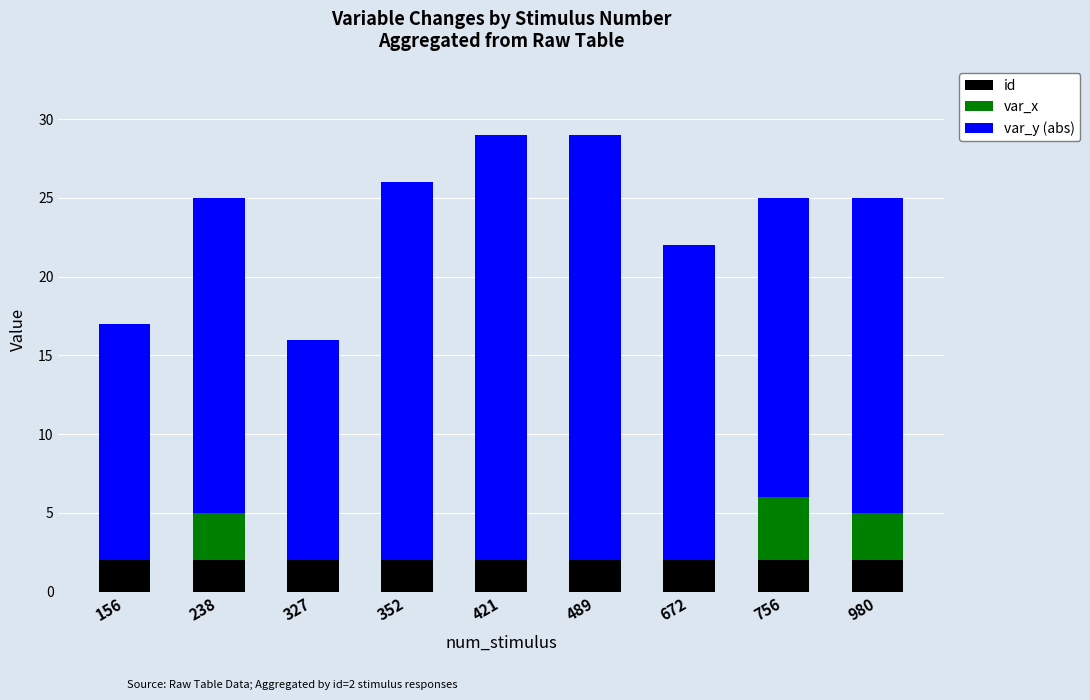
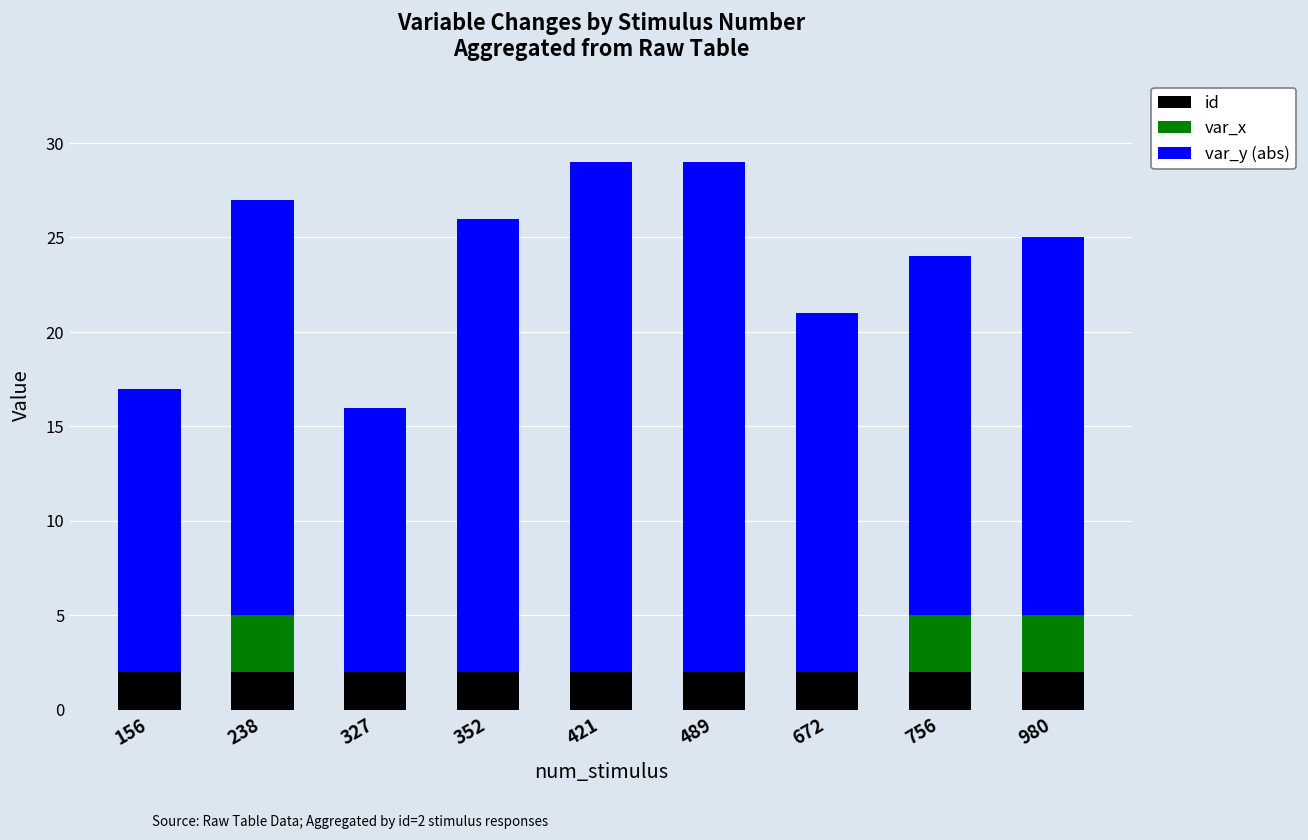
var_y (abs), 238: 20.0 -> 22.0
var_y (abs), 672: 20.0 -> 19.0
var_x, 756: 4 -> 3
